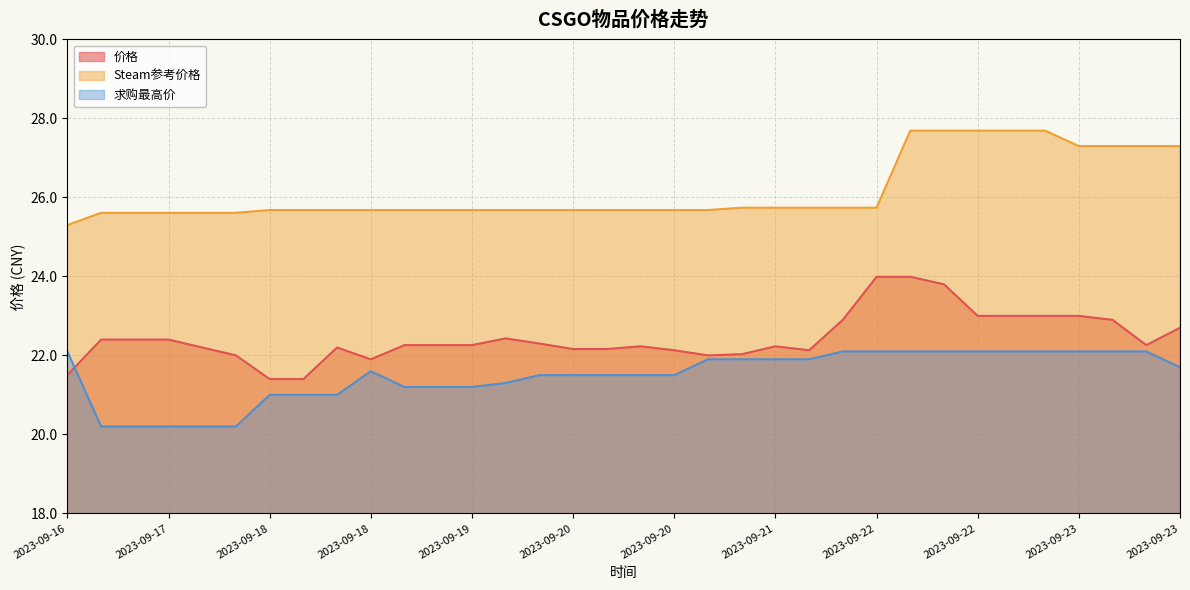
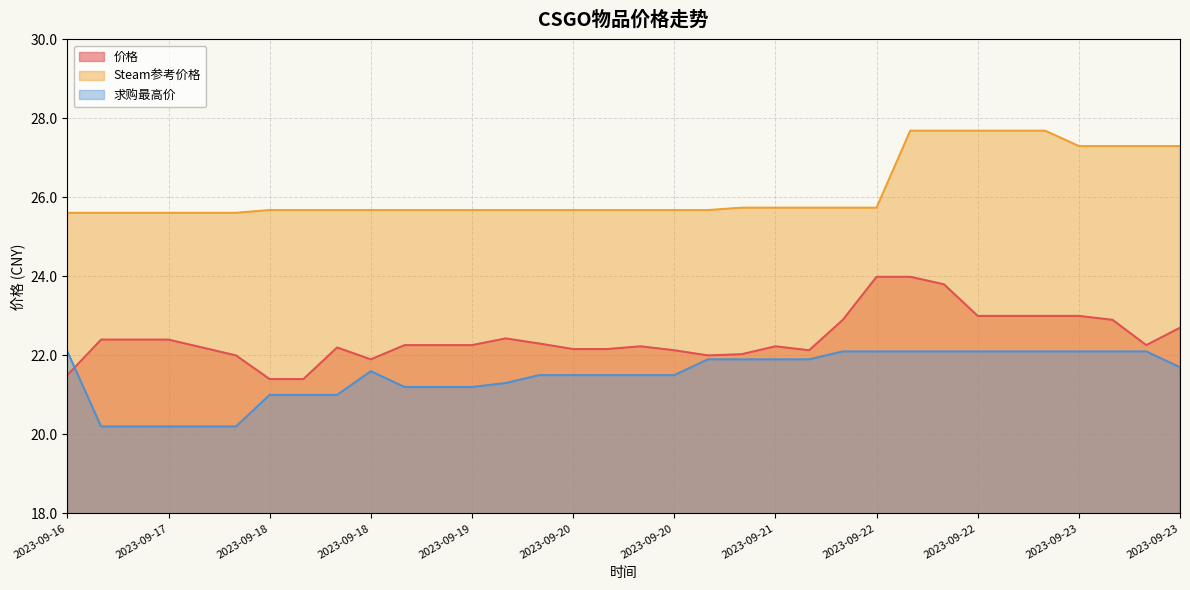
Steam参考价格, 2023-09-16: 25.3 -> 25.6
